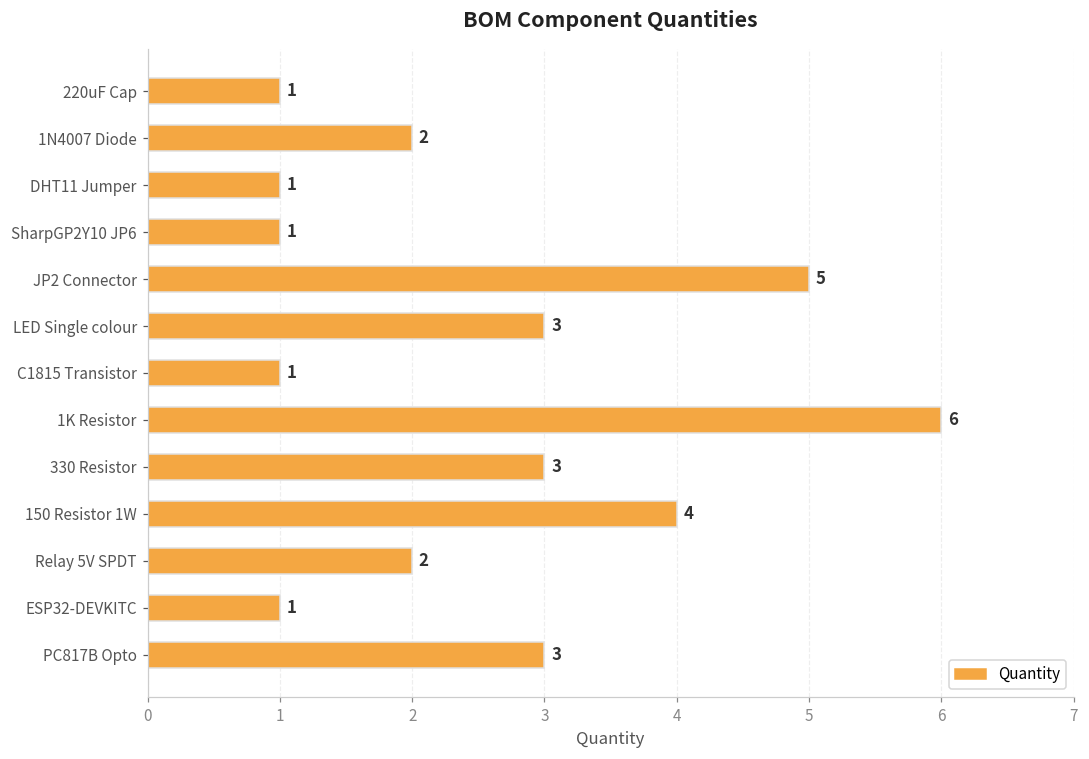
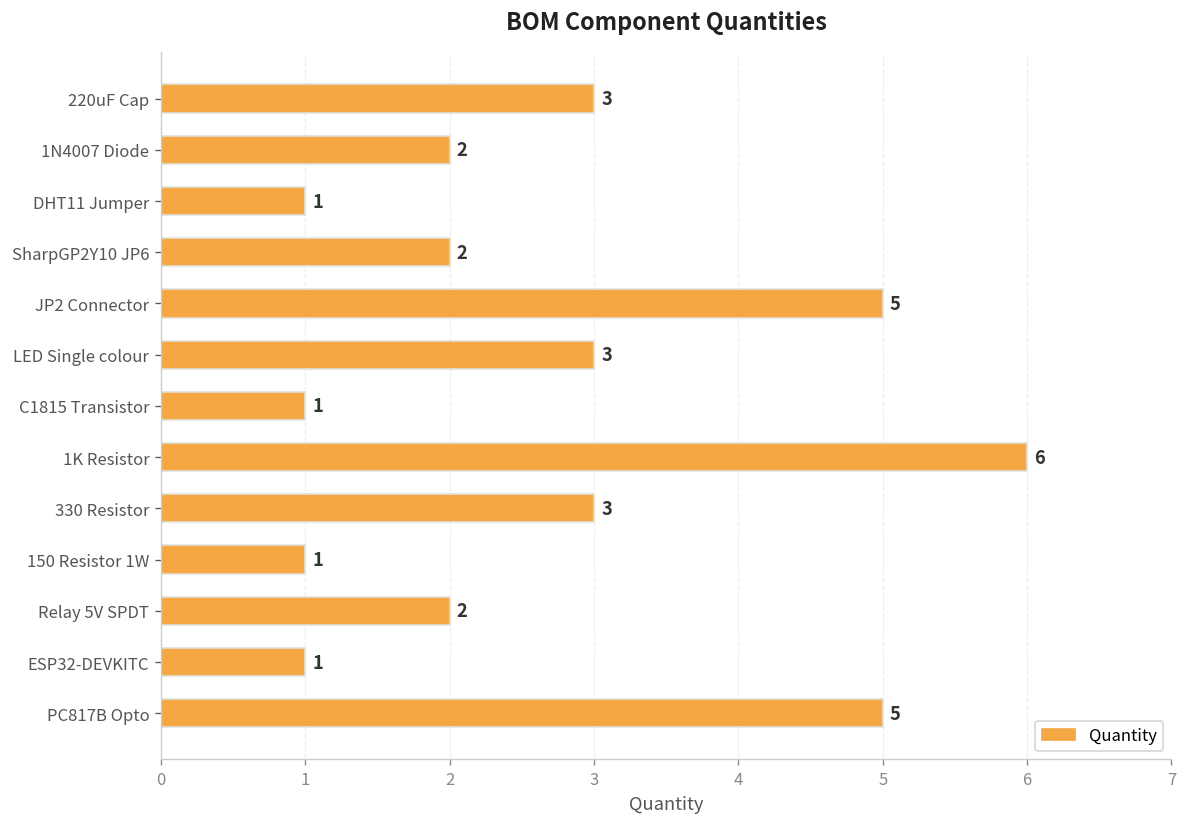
220uF Cap: 1 -> 3
SharpGP2Y10 JP6: 1 -> 2
150 Resistor 1W: 4 -> 1
PC817B Opto: 3 -> 5
